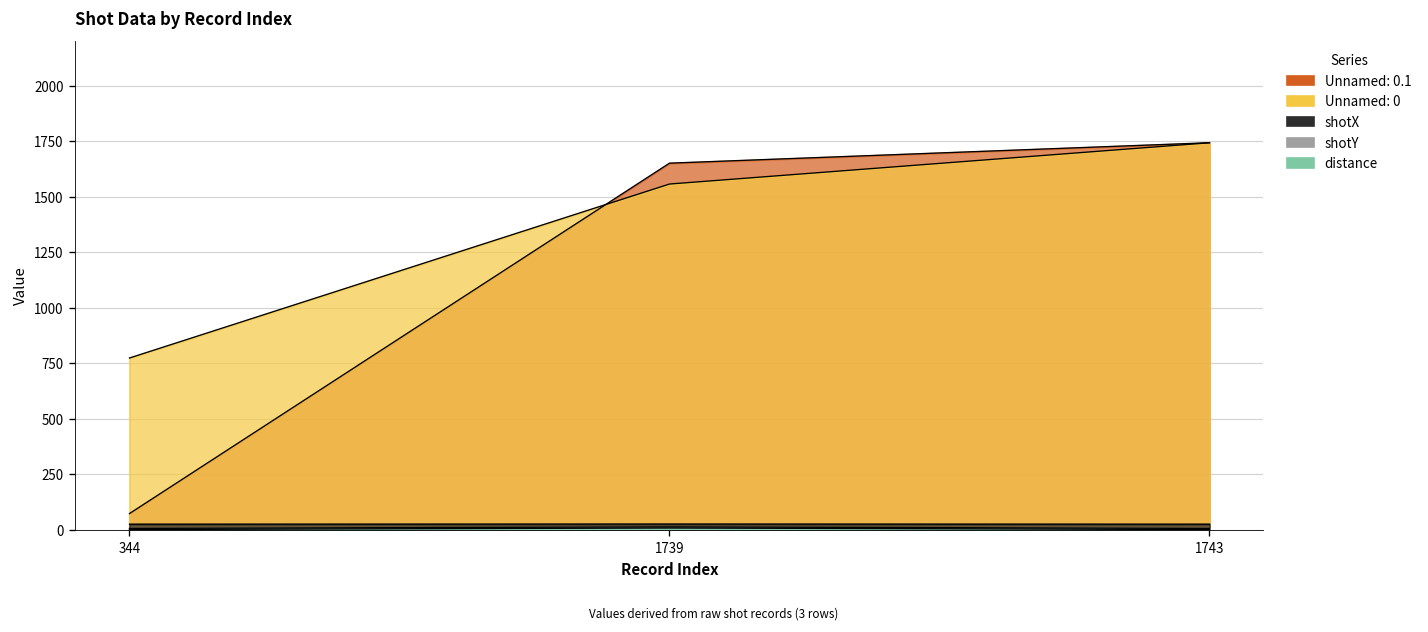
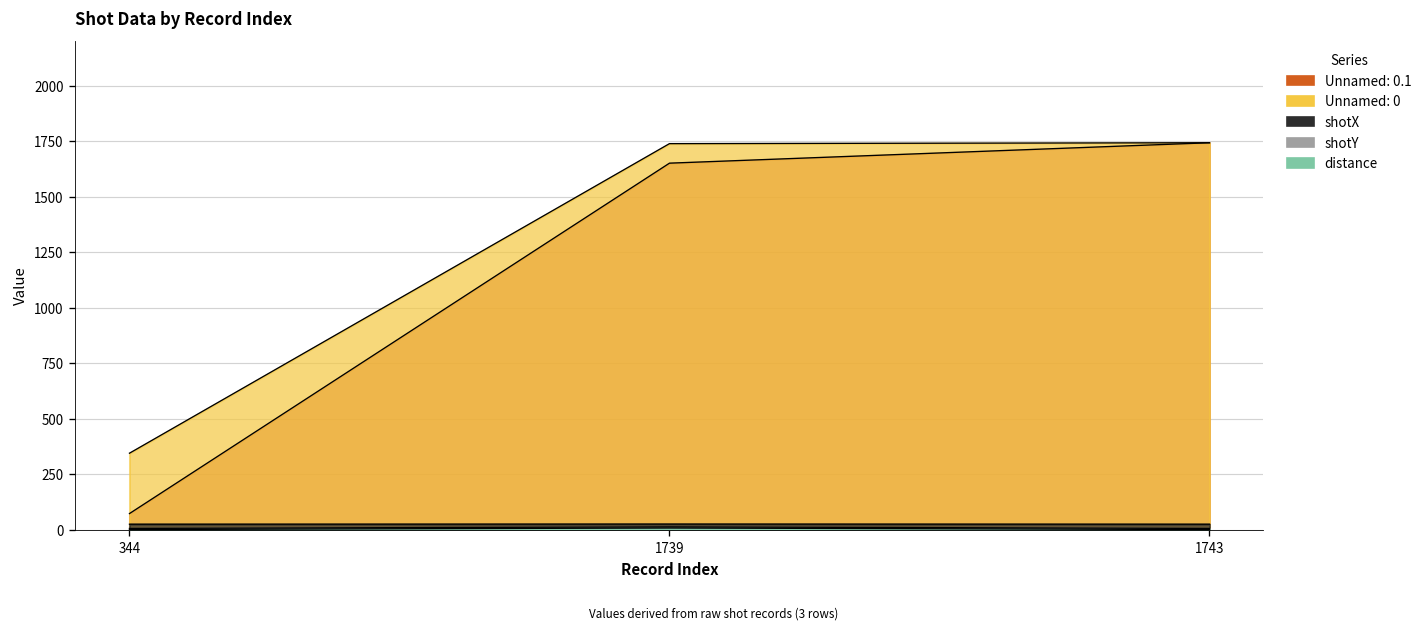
Unnamed: 0, 344: 770 -> 340
Unnamed: 0, 1739: 1560 -> 1740
